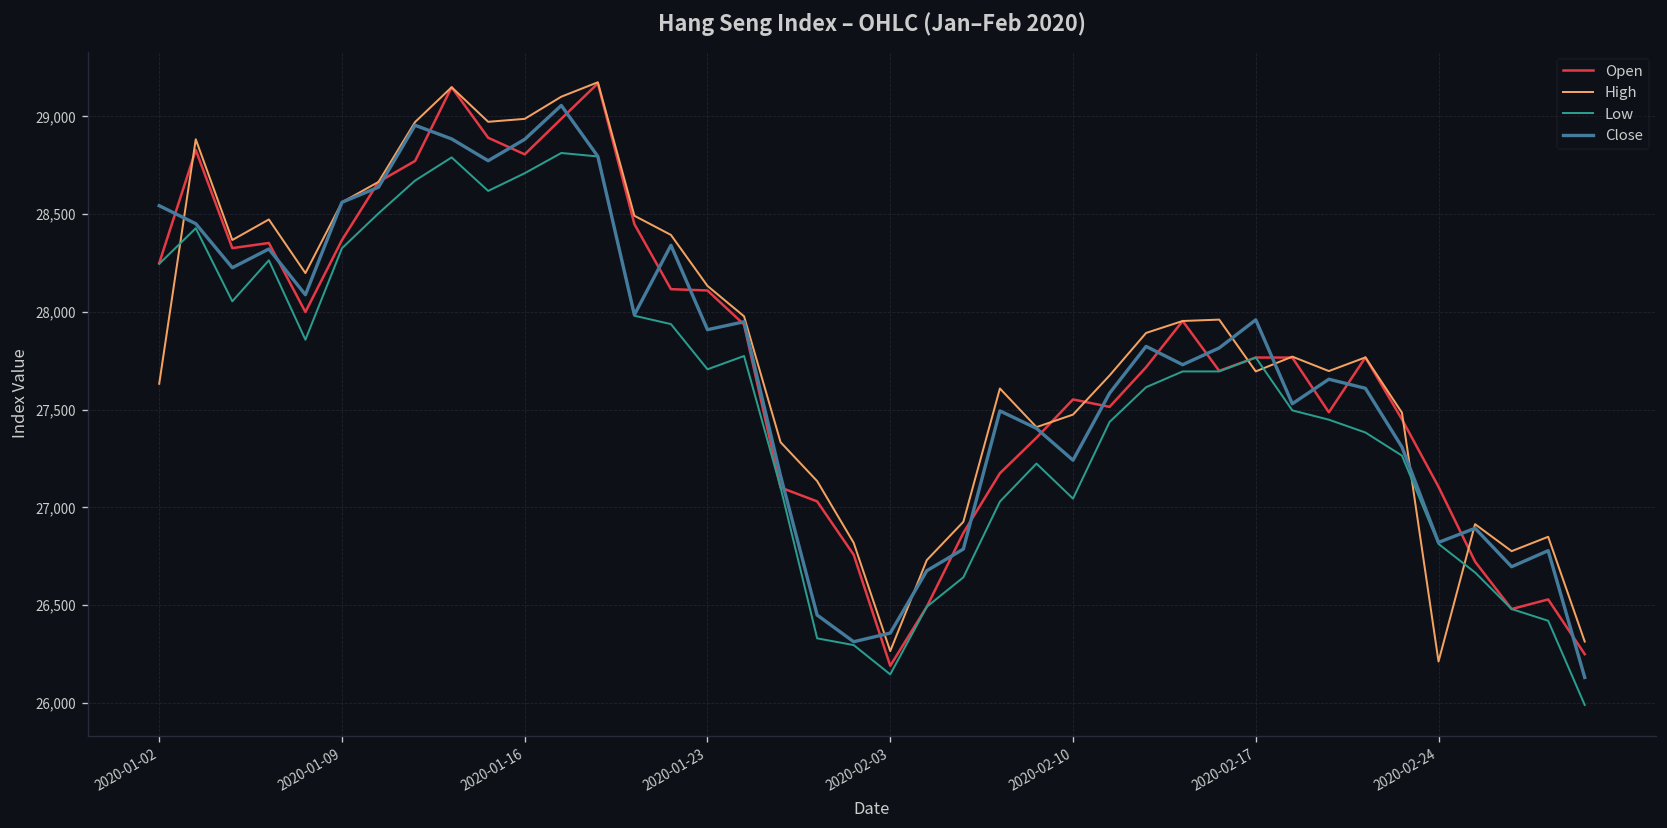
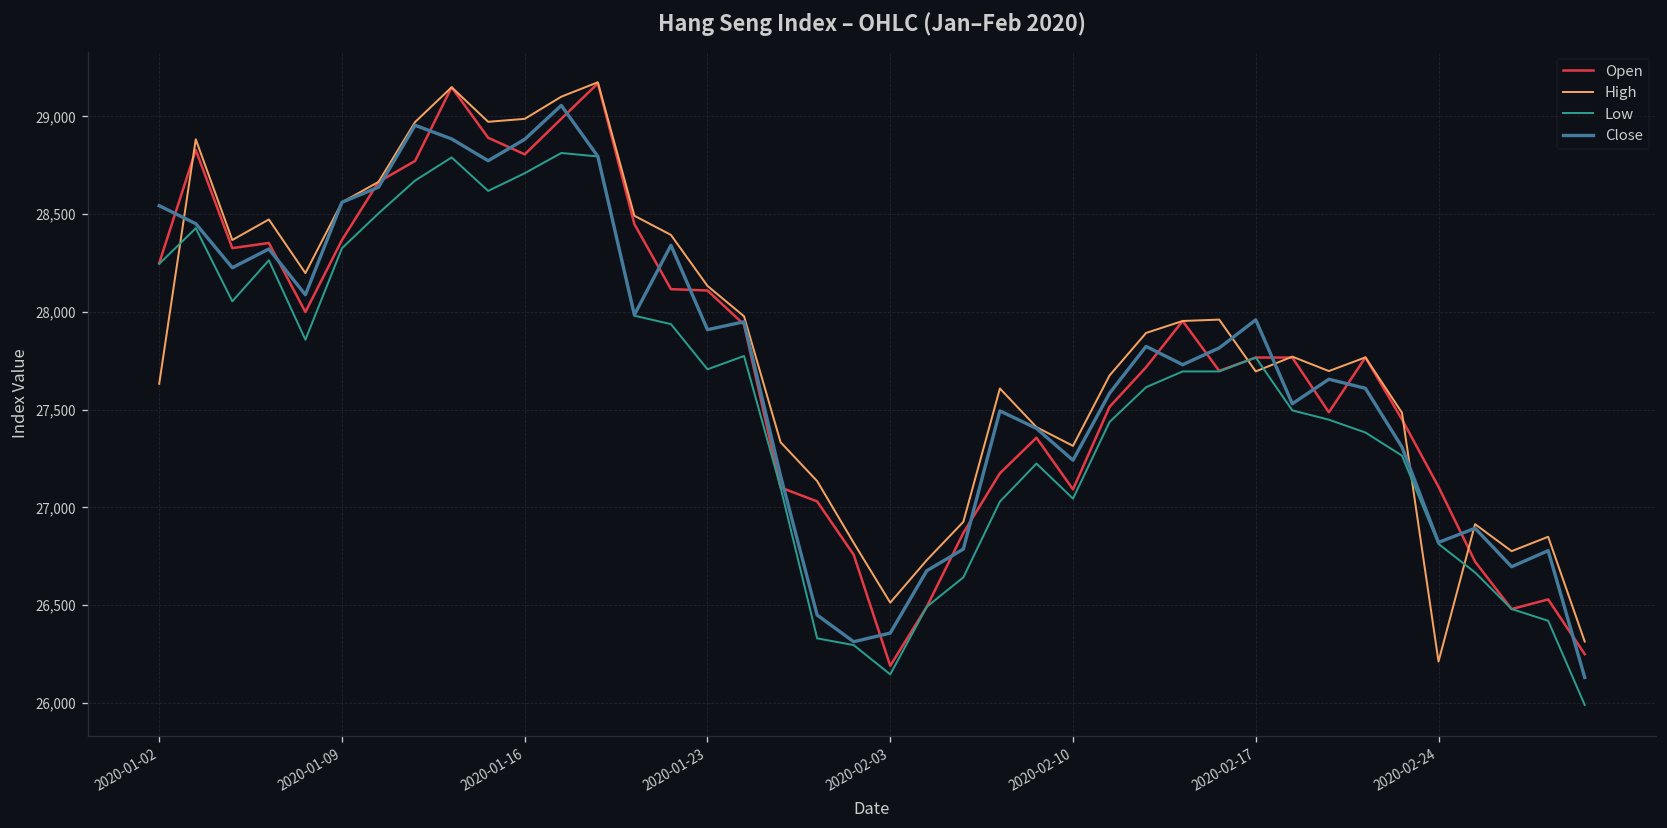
High, 2020-02-03: 26,260 -> 26,510
Open, 2020-02-10: 27,550 -> 27,090
High, 2020-02-10: 27,470 -> 27,310
